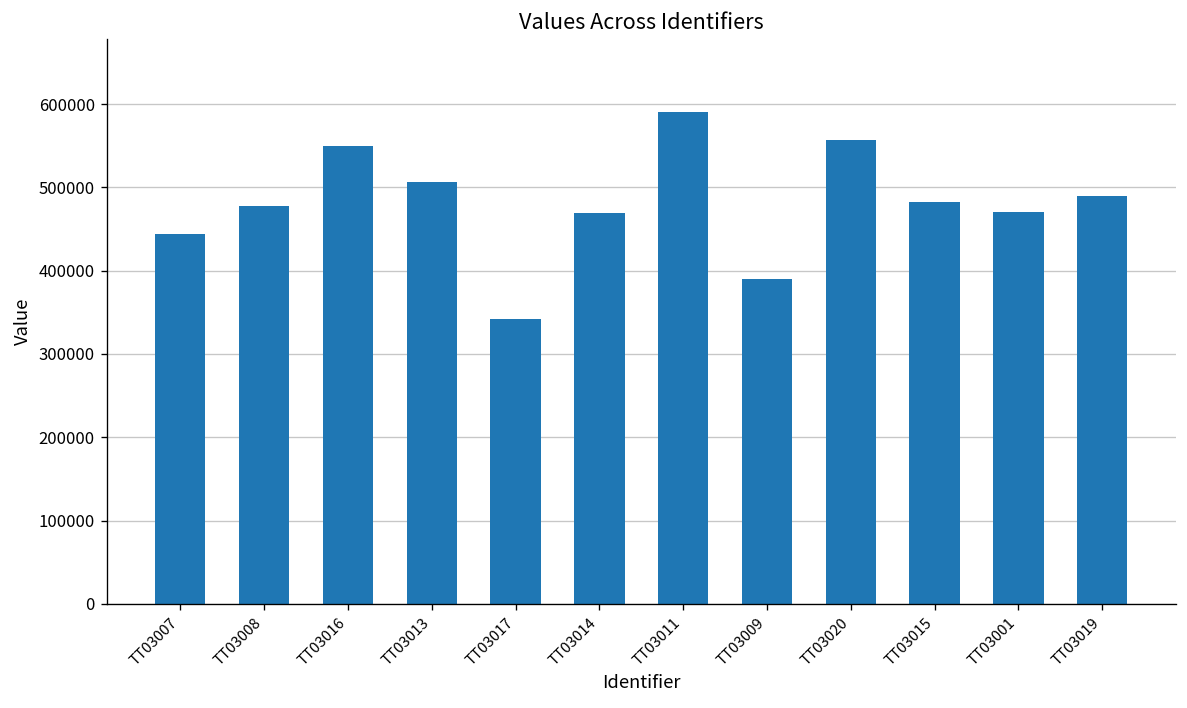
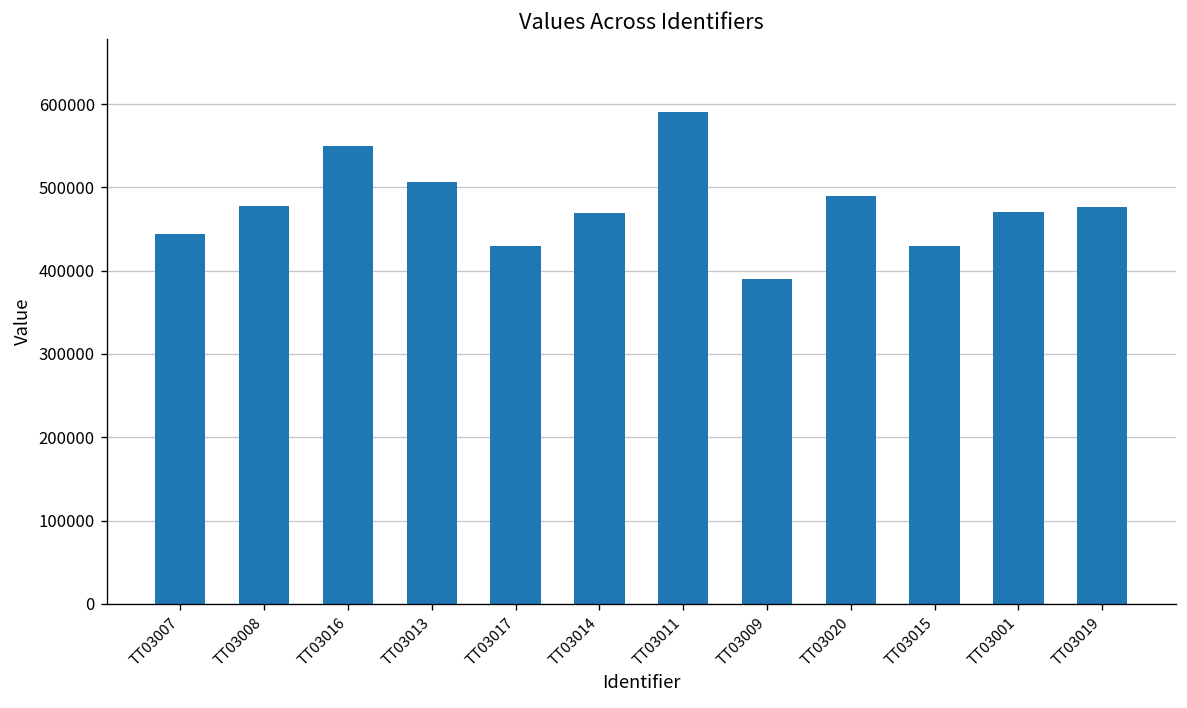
TT03017: 340000 -> 430000
TT03020: 560000 -> 490000
TT03015: 480000 -> 430000
TT03019: 490000 -> 480000
